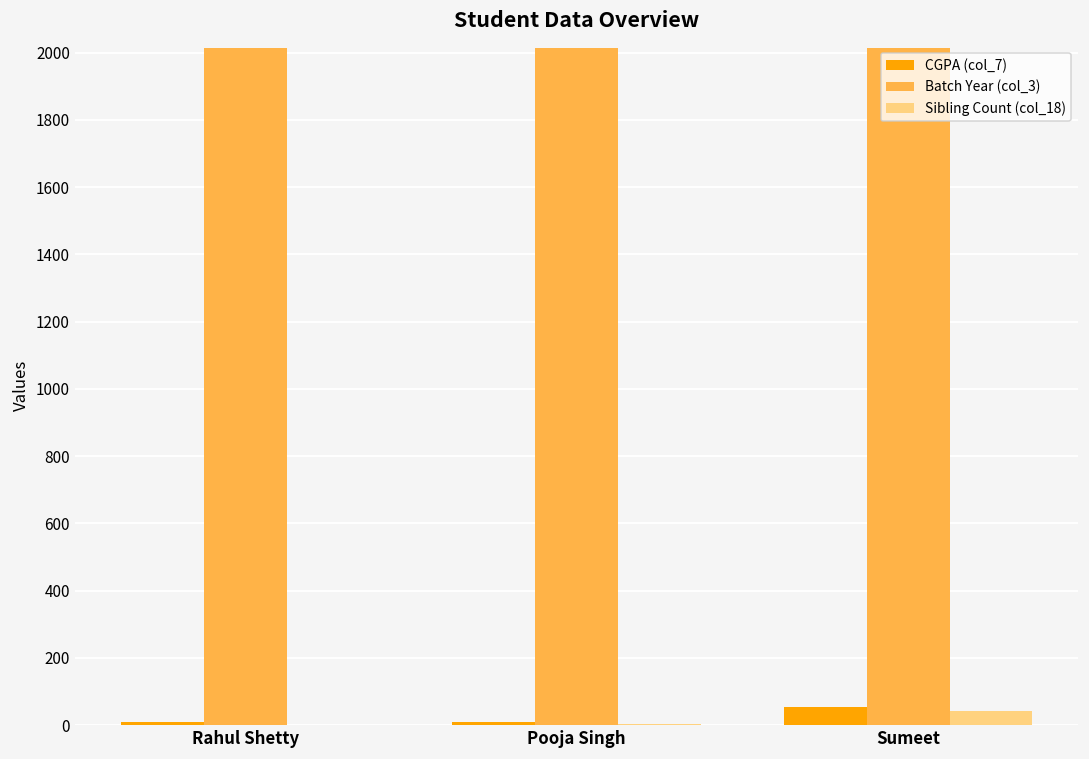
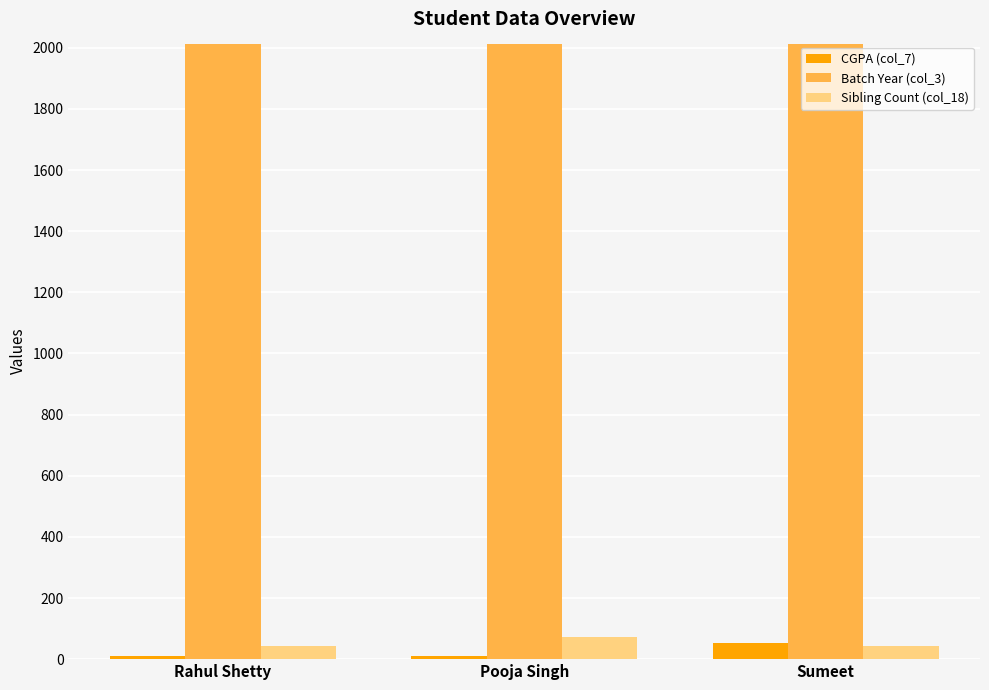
Sibling Count (col_18), Rahul Shetty: 0 -> 40
Sibling Count (col_18), Pooja Singh: 0 -> 70
